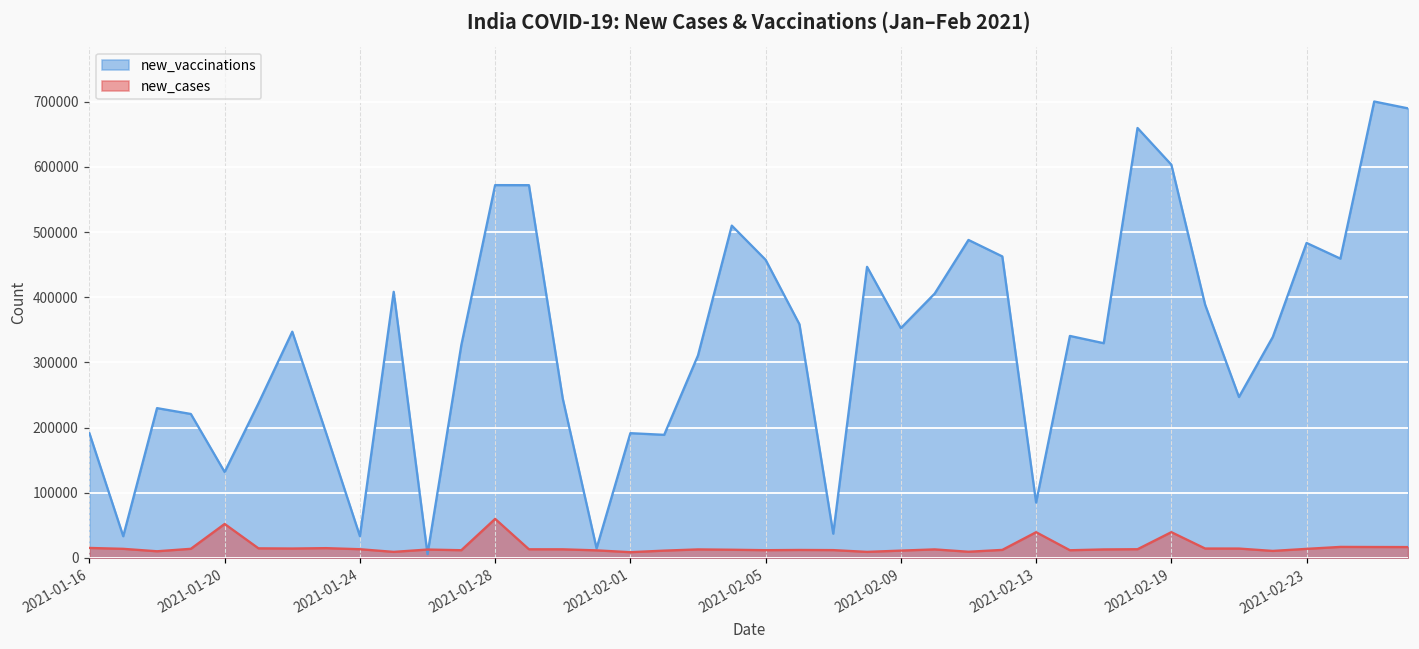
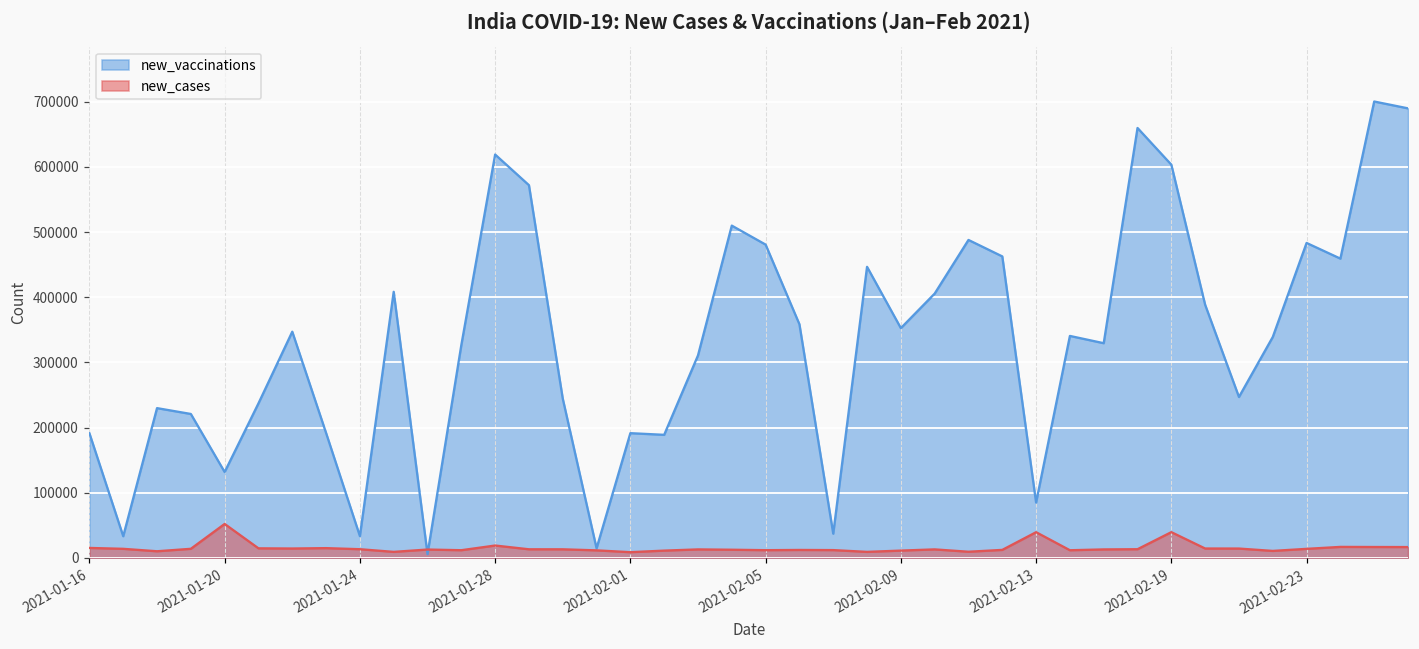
new_vaccinations, 2021-01-28: 570000 -> 620000
new_cases, 2021-01-28: 60000 -> 20000
new_vaccinations, 2021-02-05: 460000 -> 480000
